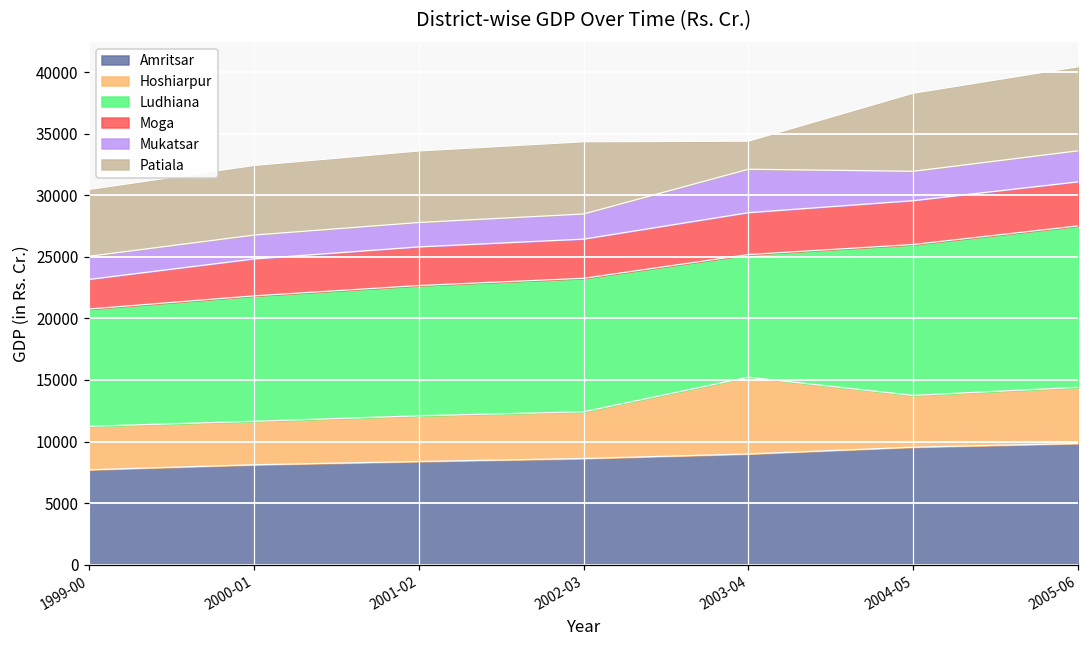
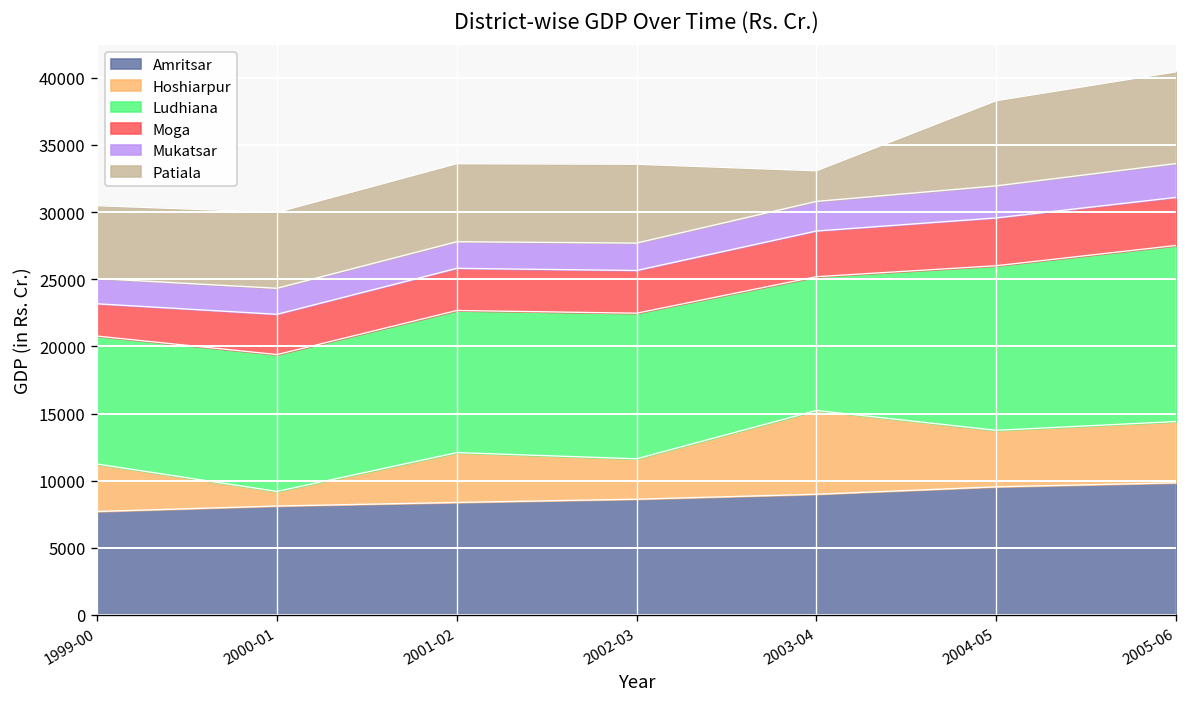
Hoshiarpur, 2000-01: 3500 -> 1100
Hoshiarpur, 2002-03: 3800 -> 3000
Mukatsar, 2003-04: 3500 -> 2200
